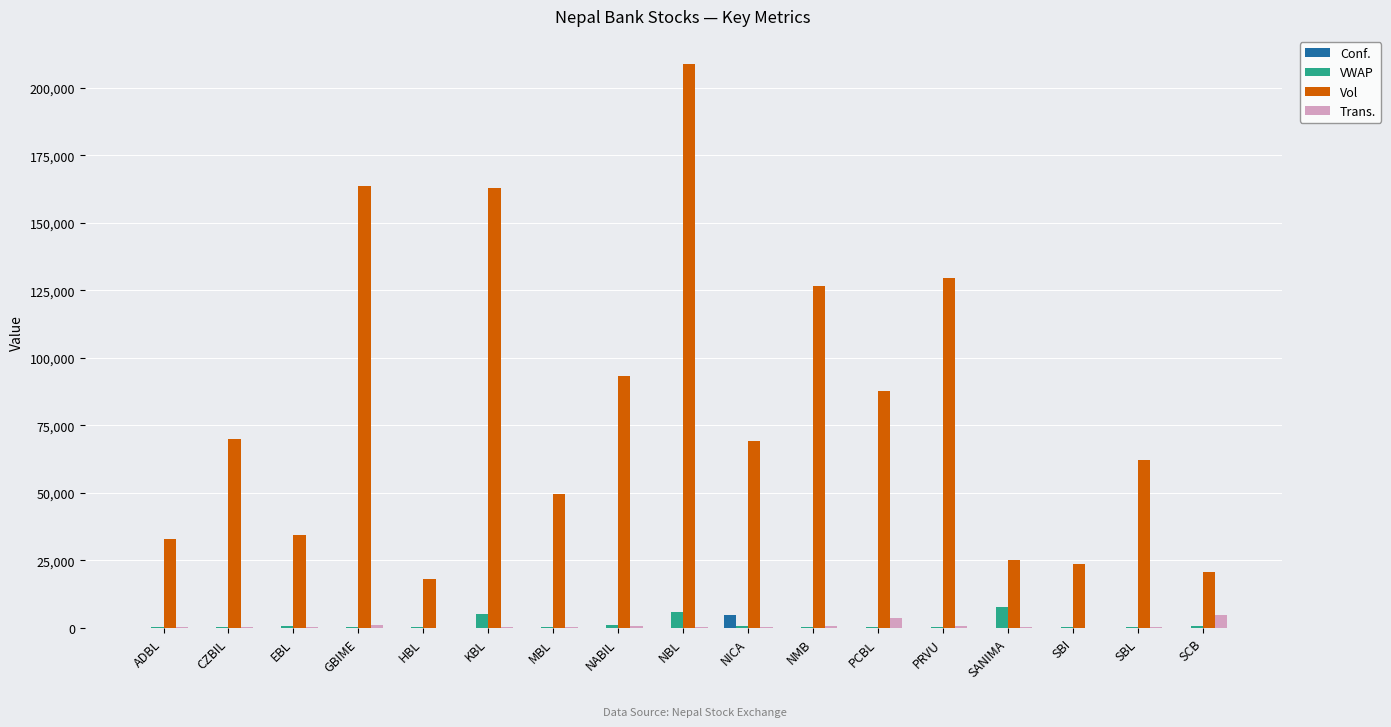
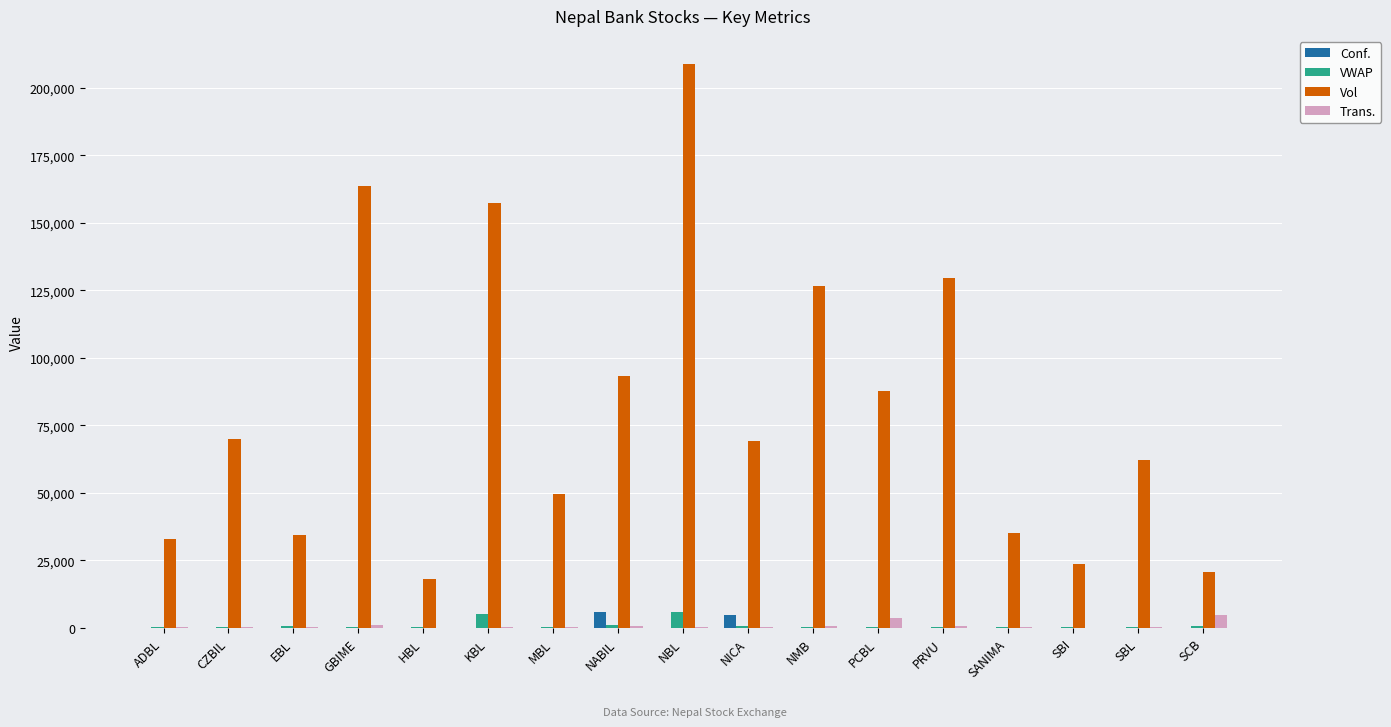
Vol, KBL: 163,000 -> 157,000
Conf., NABIL: 0 -> 6,000
VWAP, SANIMA: 8,000 -> 0
Vol, SANIMA: 25,000 -> 35,000
